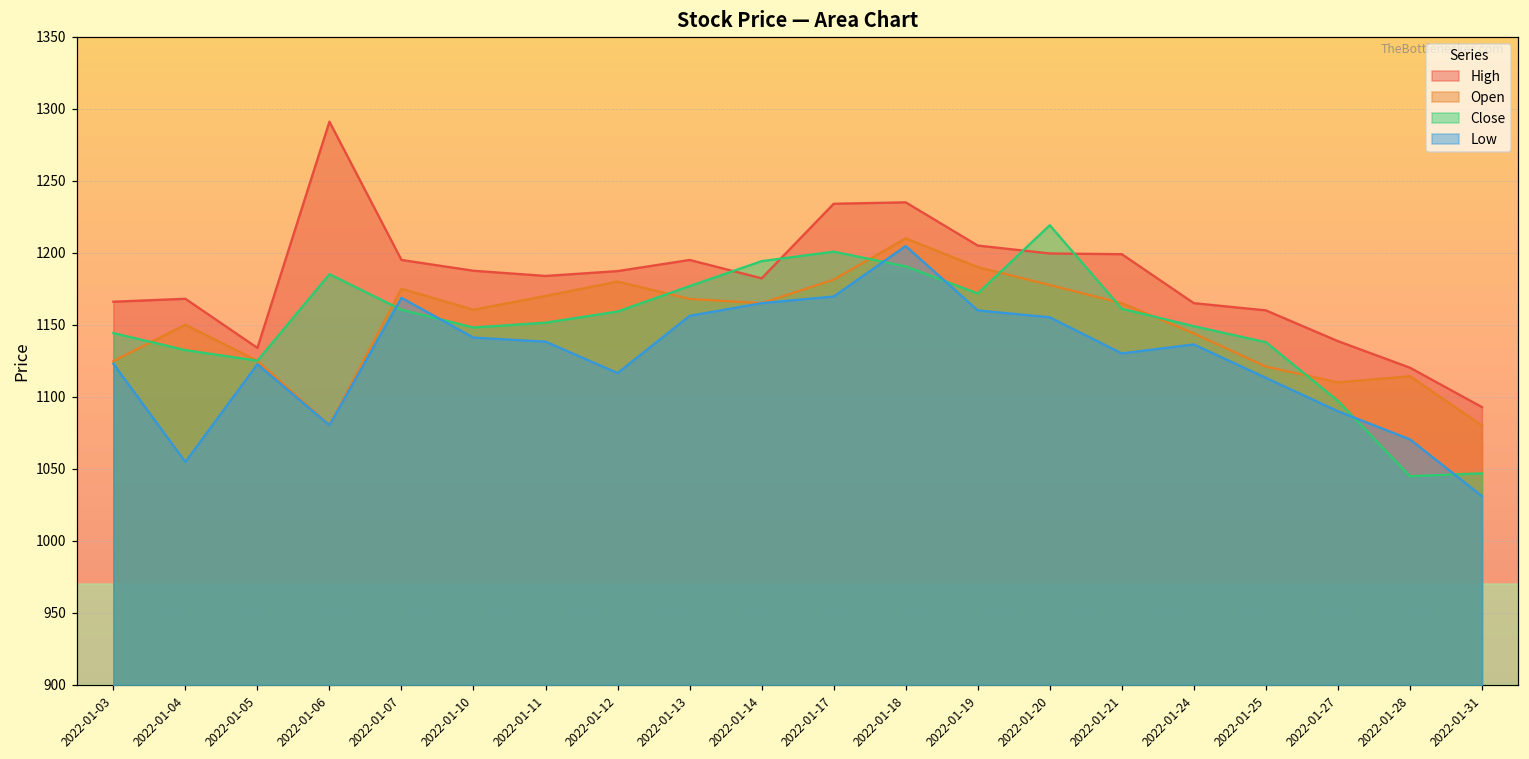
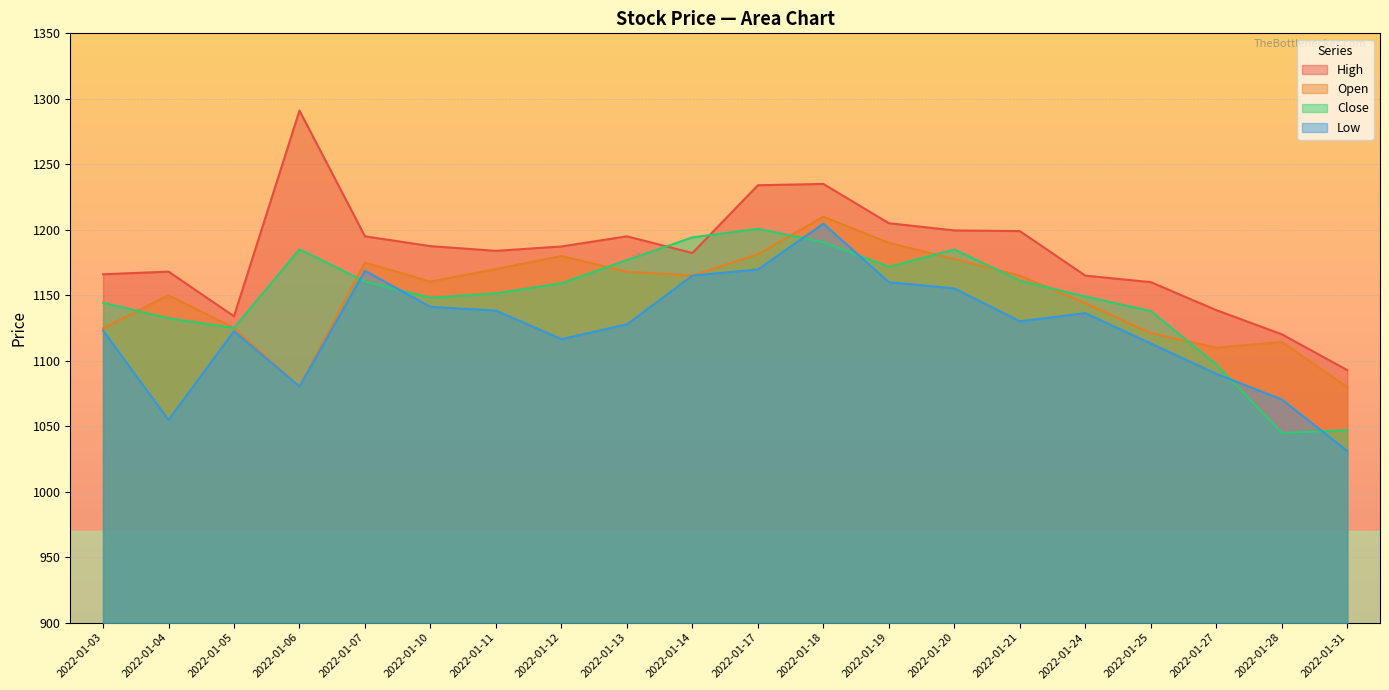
Low, 2022-01-13: 1156 -> 1128
Close, 2022-01-20: 1219 -> 1185
